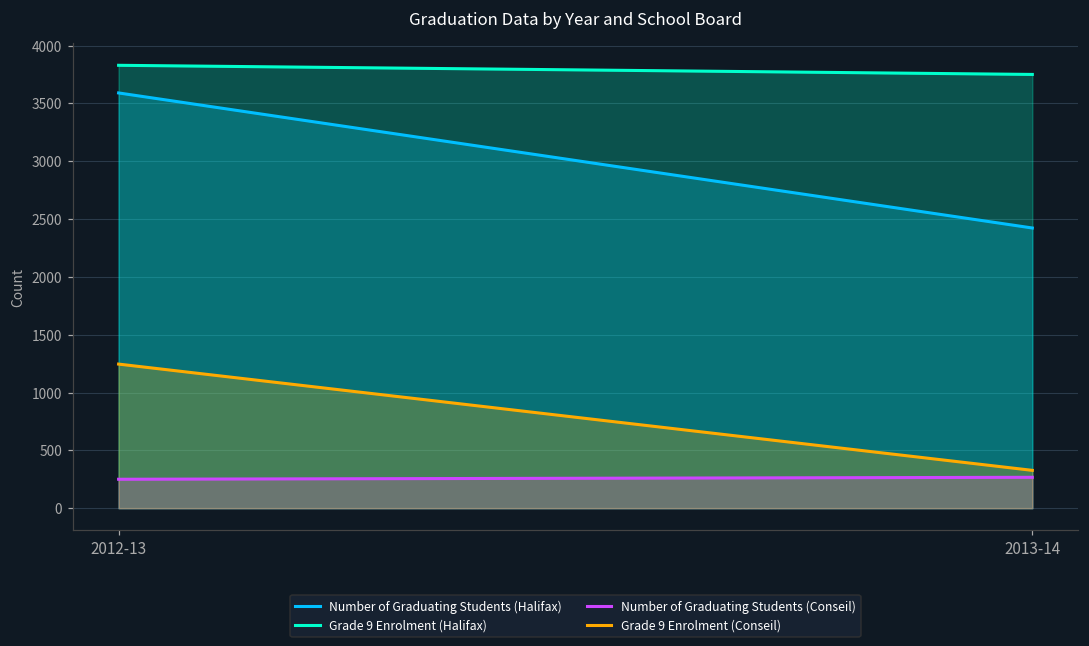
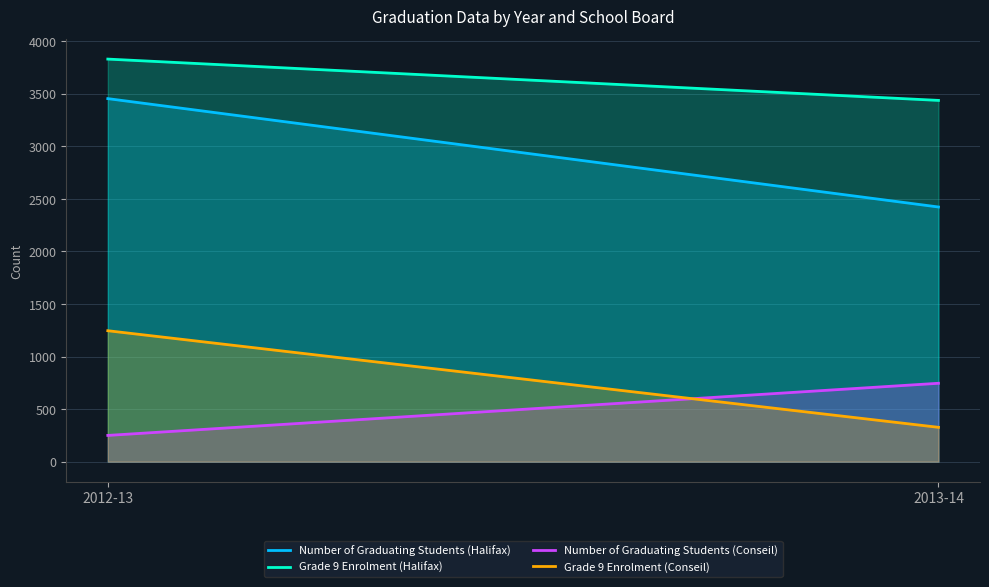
Number of Graduating Students (Halifax), 2012-13: 3590 -> 3450
Grade 9 Enrolment (Halifax), 2013-14: 3750 -> 3440
Number of Graduating Students (Conseil), 2013-14: 270 -> 750
